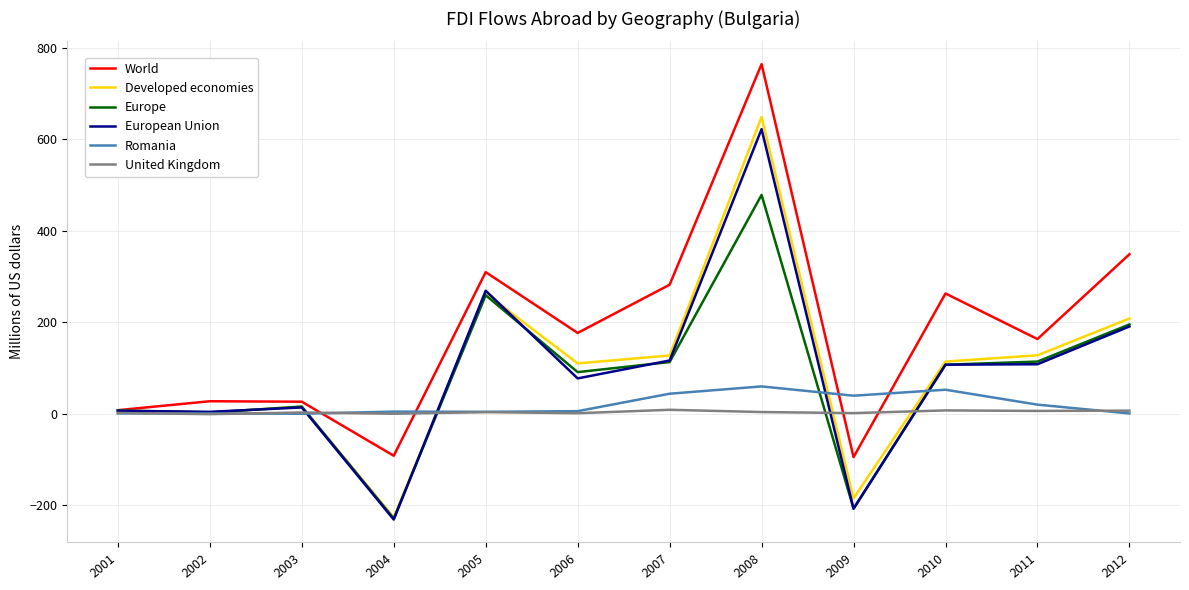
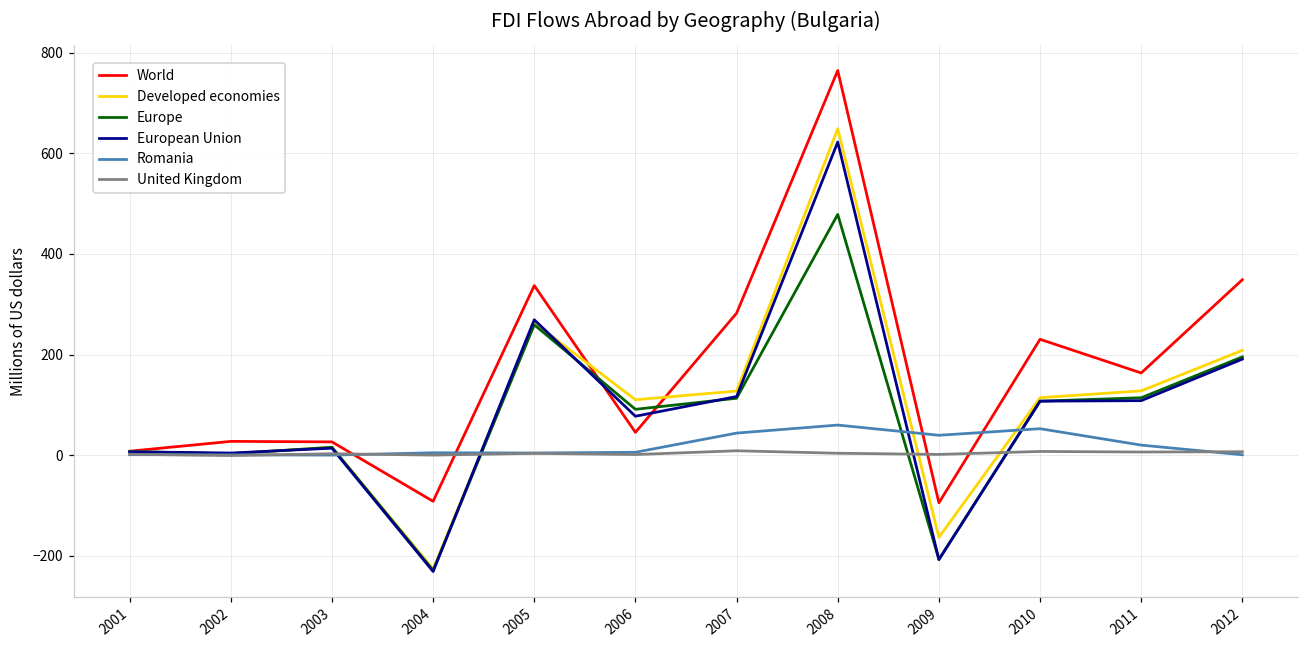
World, 2005: 310 -> 340
World, 2006: 180 -> 50
Developed economies, 2009: -190 -> -160
World, 2010: 260 -> 230
